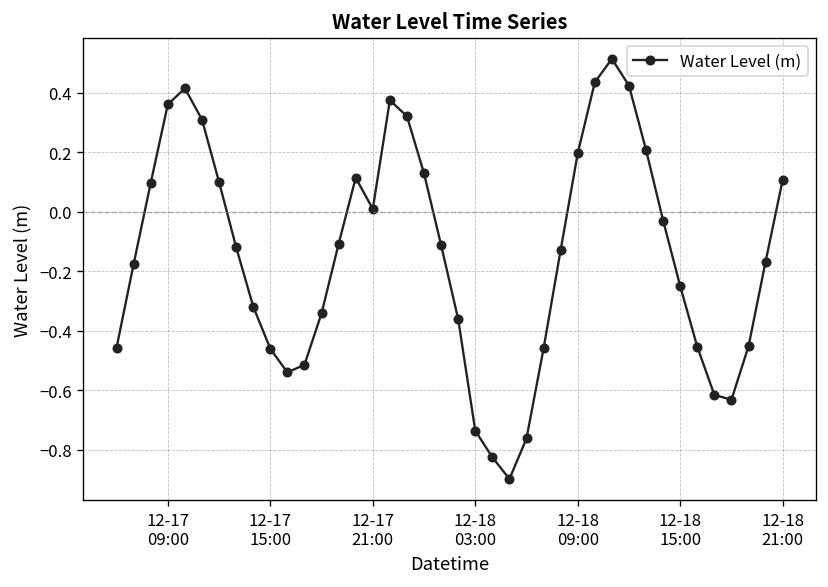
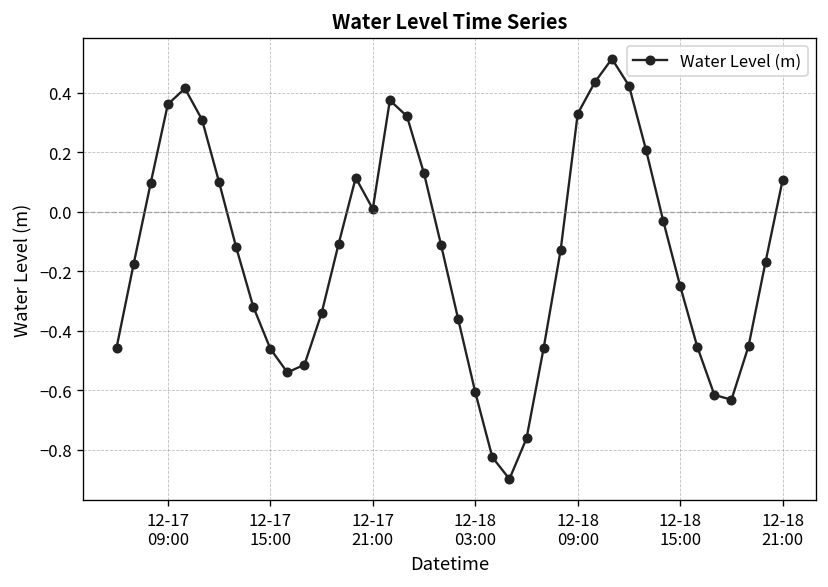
12-18 03:00: -0.74 -> -0.61
12-18 09:00: 0.20 -> 0.33
